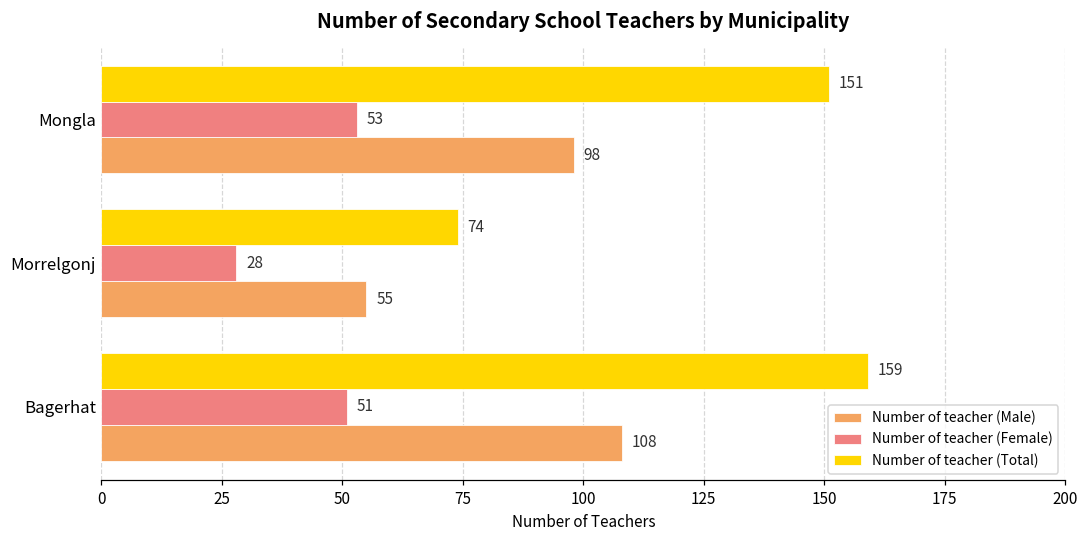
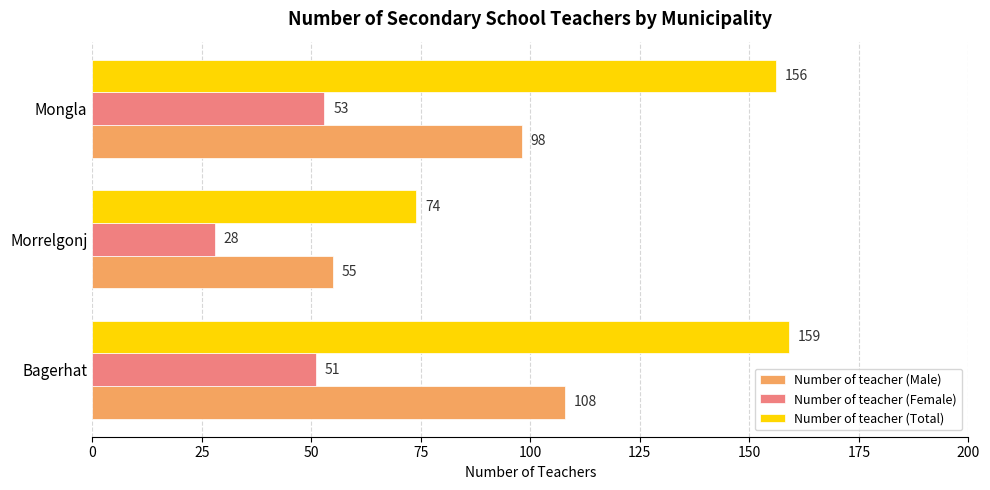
Number of teacher (Total), Mongla: 151 -> 156
